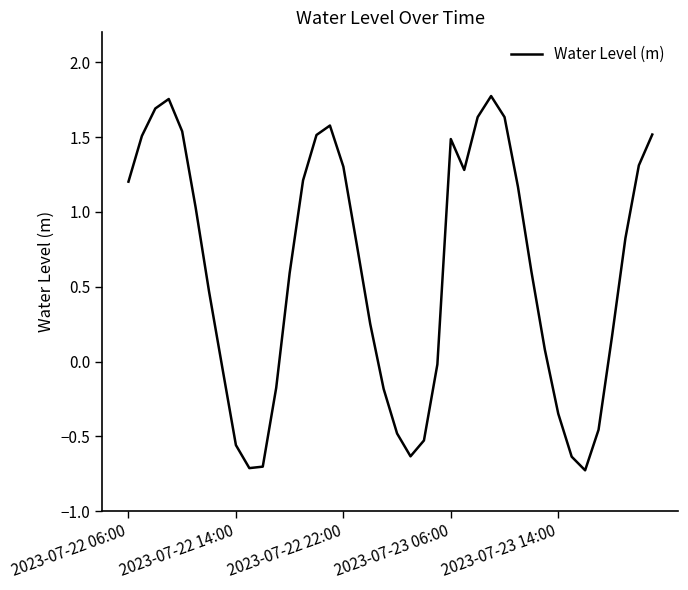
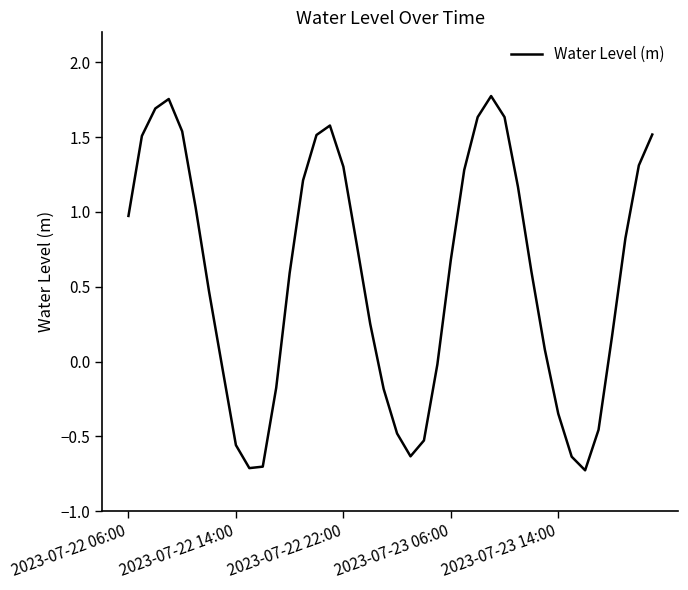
2023-07-22 06:00: 1.20 -> 0.97
2023-07-23 06:00: 1.49 -> 0.68
